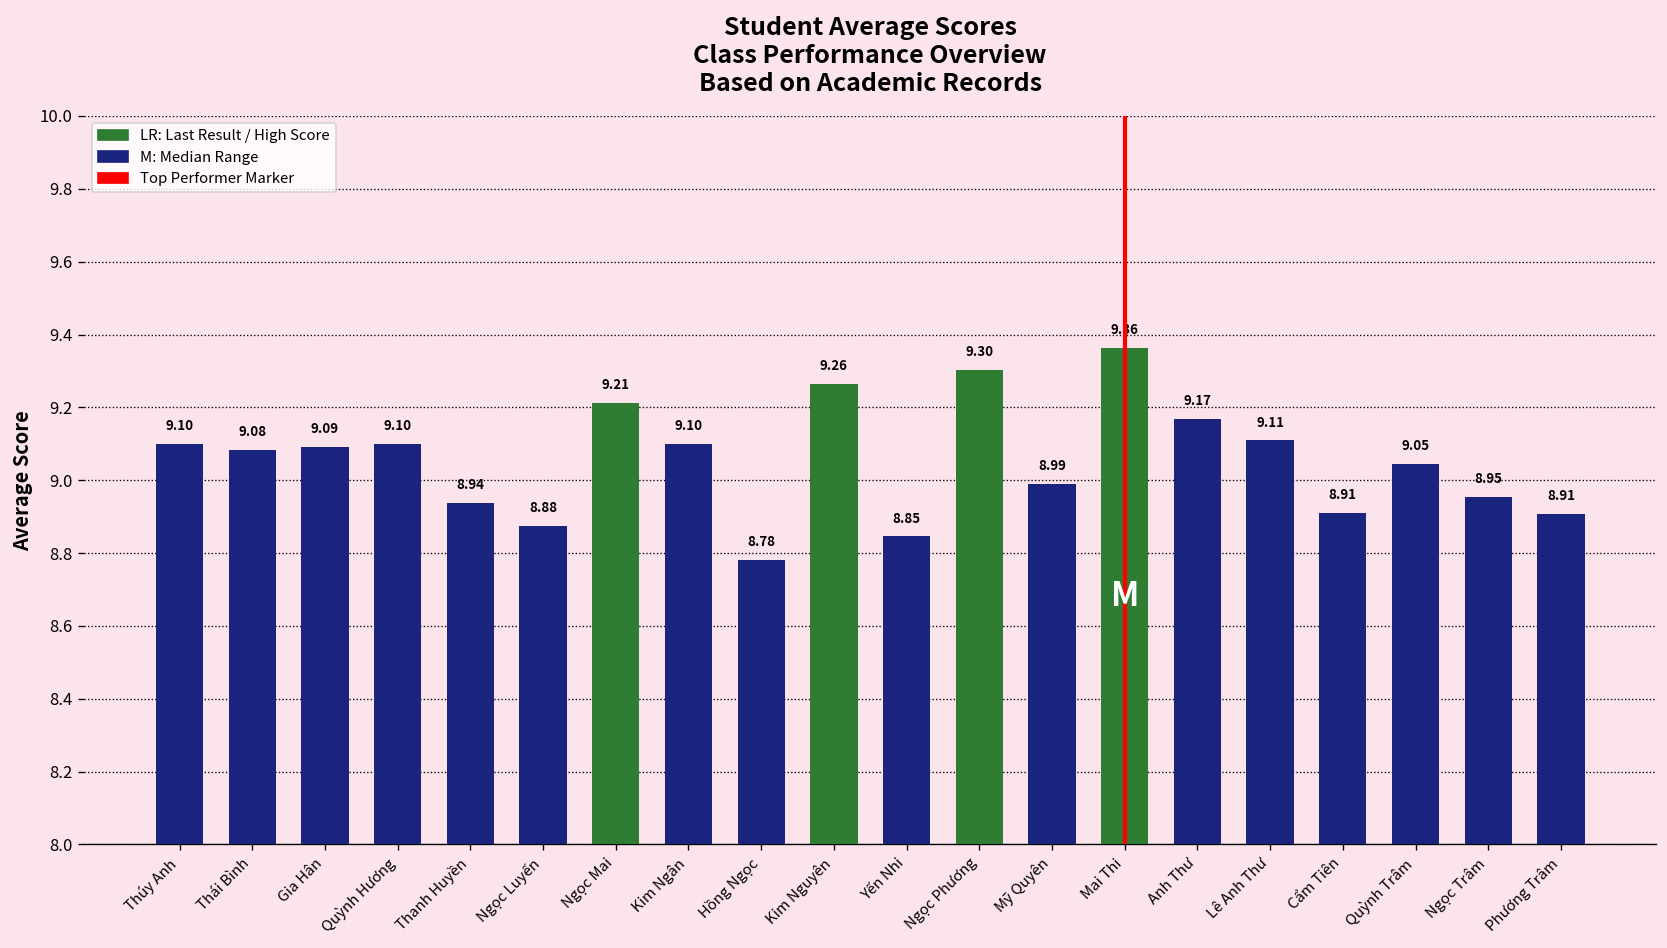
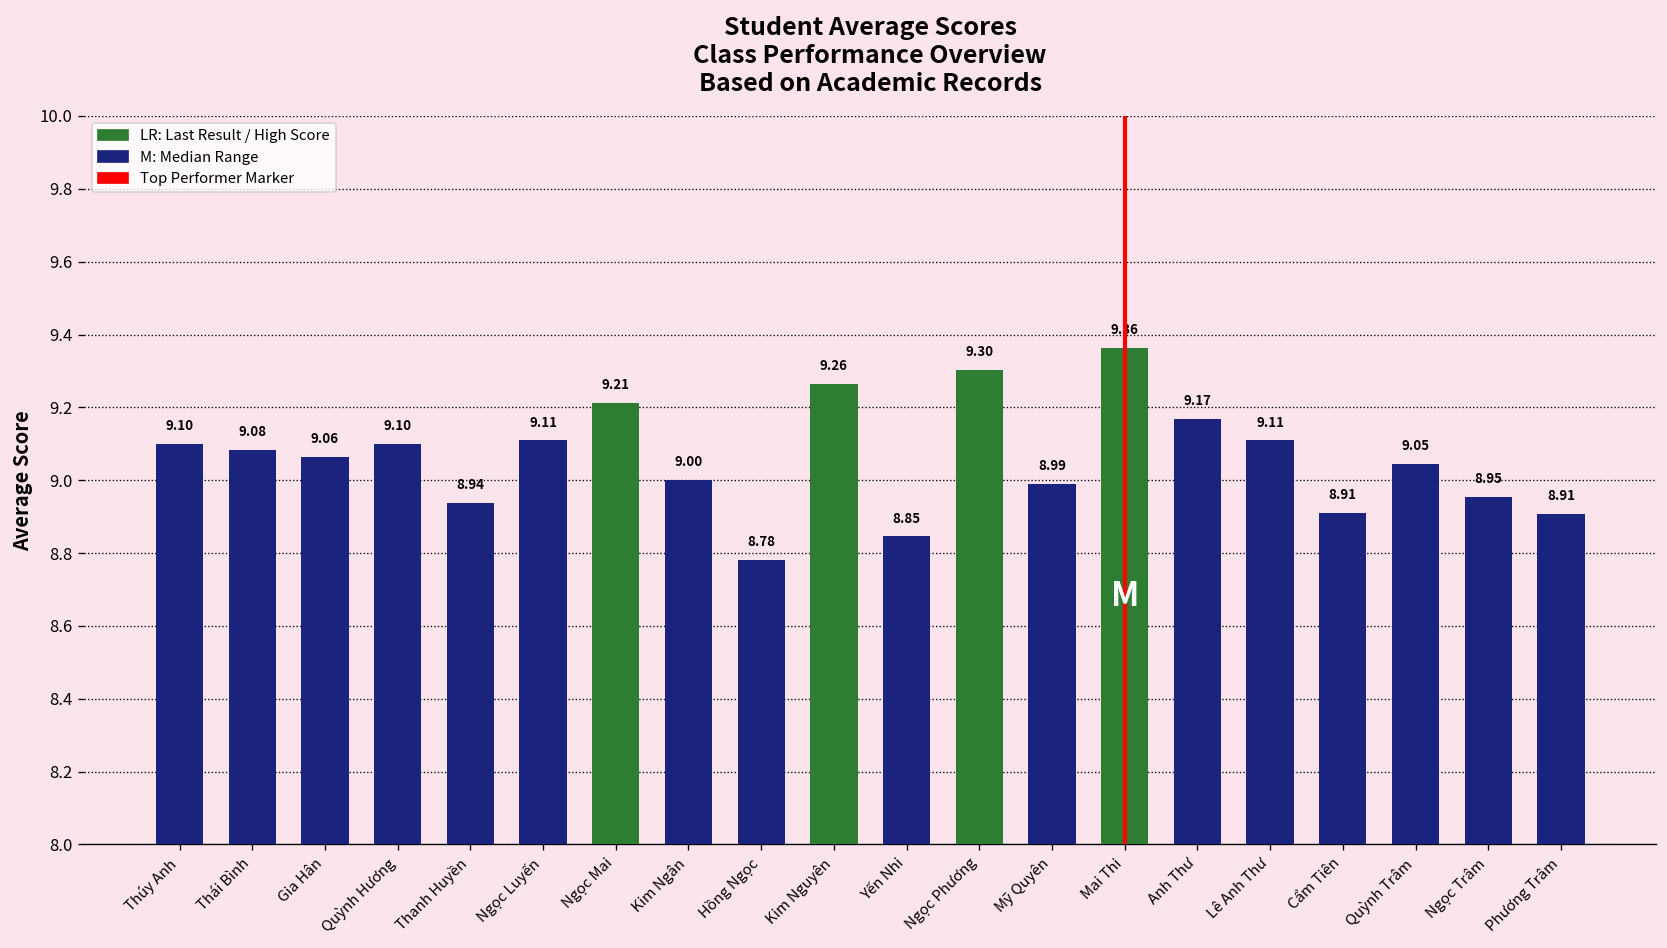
Gia Hân: 9.09 -> 9.06
Ngọc Luyến: 8.88 -> 9.11
Kim Ngân: 9.10 -> 9.00
